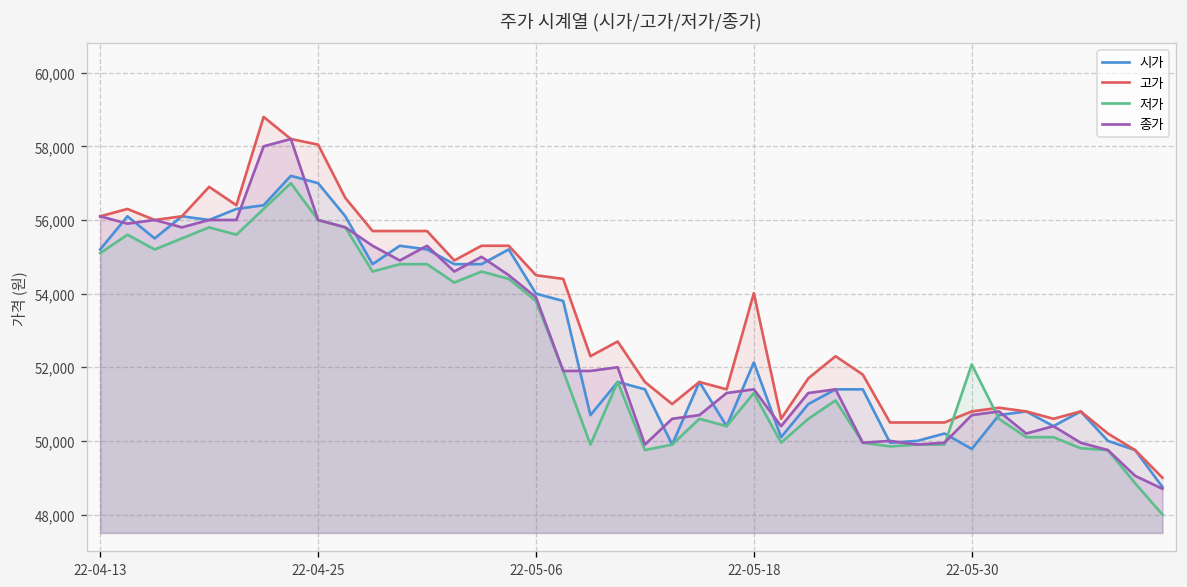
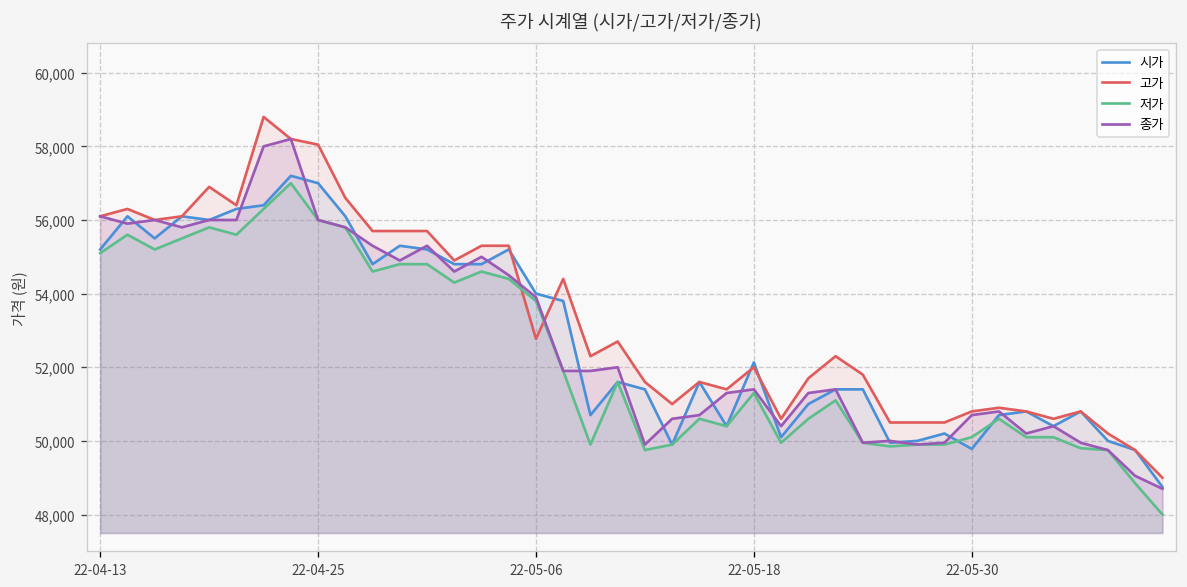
고가, 22-05-06: 54,500 -> 52,800
고가, 22-05-18: 54,000 -> 52,000
저가, 22-05-30: 52,100 -> 50,100
